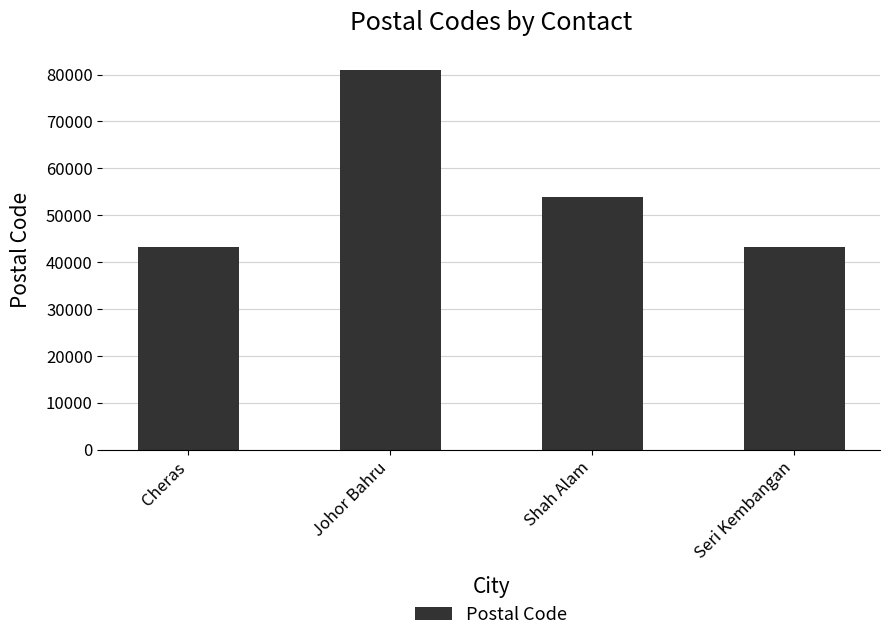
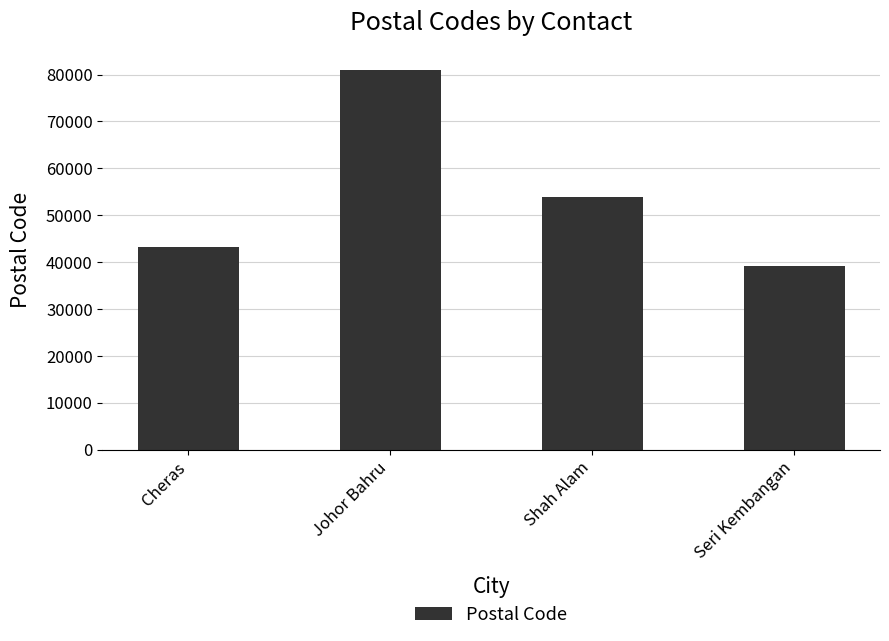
Seri Kembangan: 43000 -> 39000
